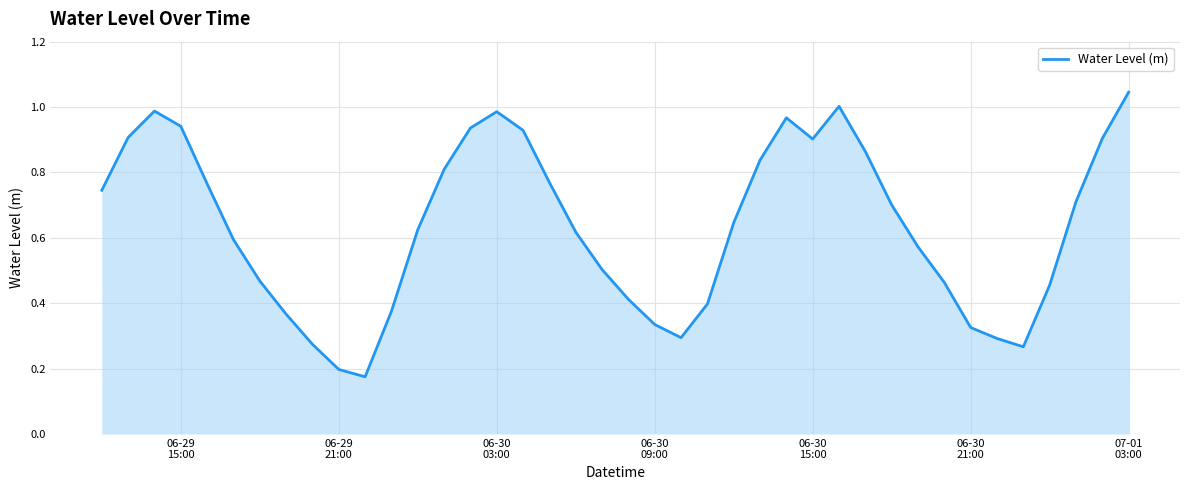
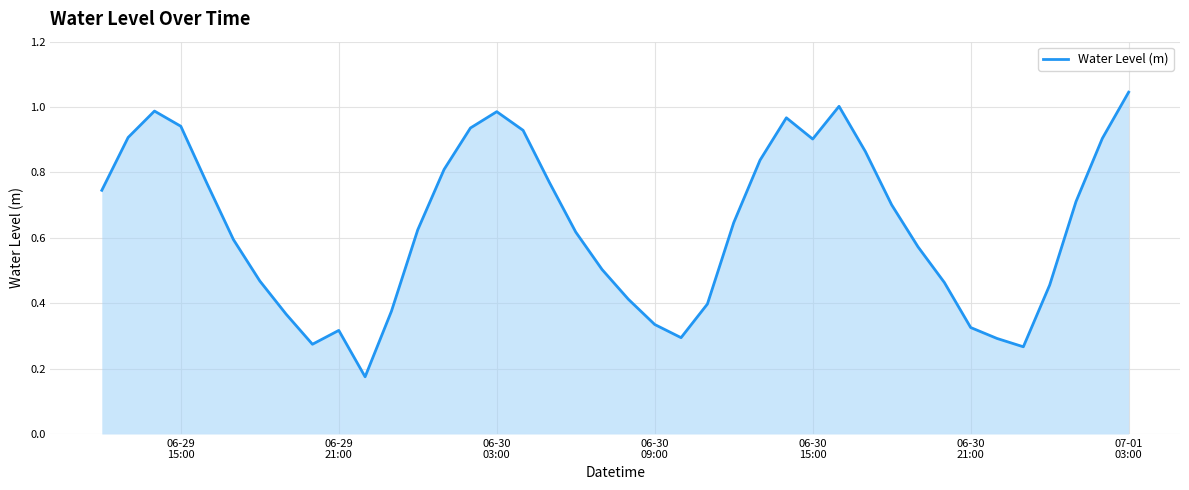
06-29 21:00: 0.20 -> 0.32
